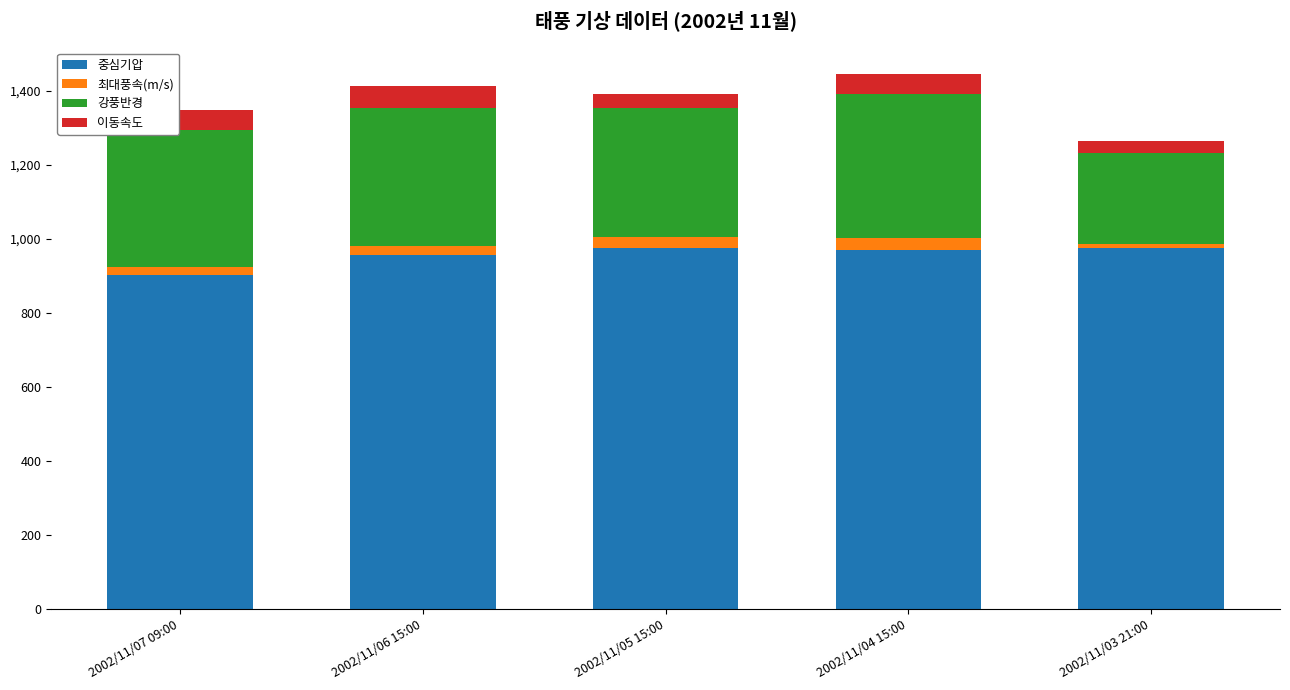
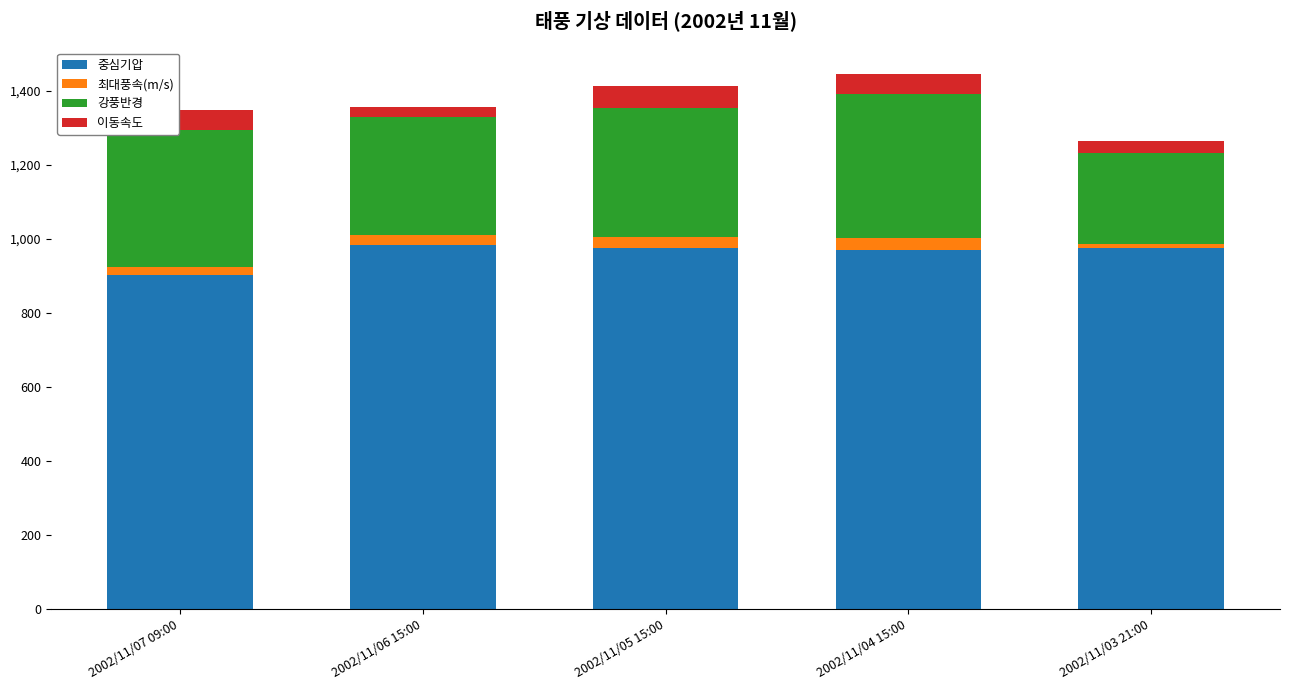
중심기압, 2002/11/06 15:00: 960 -> 990
강풍반경, 2002/11/06 15:00: 370 -> 320
이동속도, 2002/11/06 15:00: 60 -> 30
이동속도, 2002/11/05 15:00: 40 -> 60
